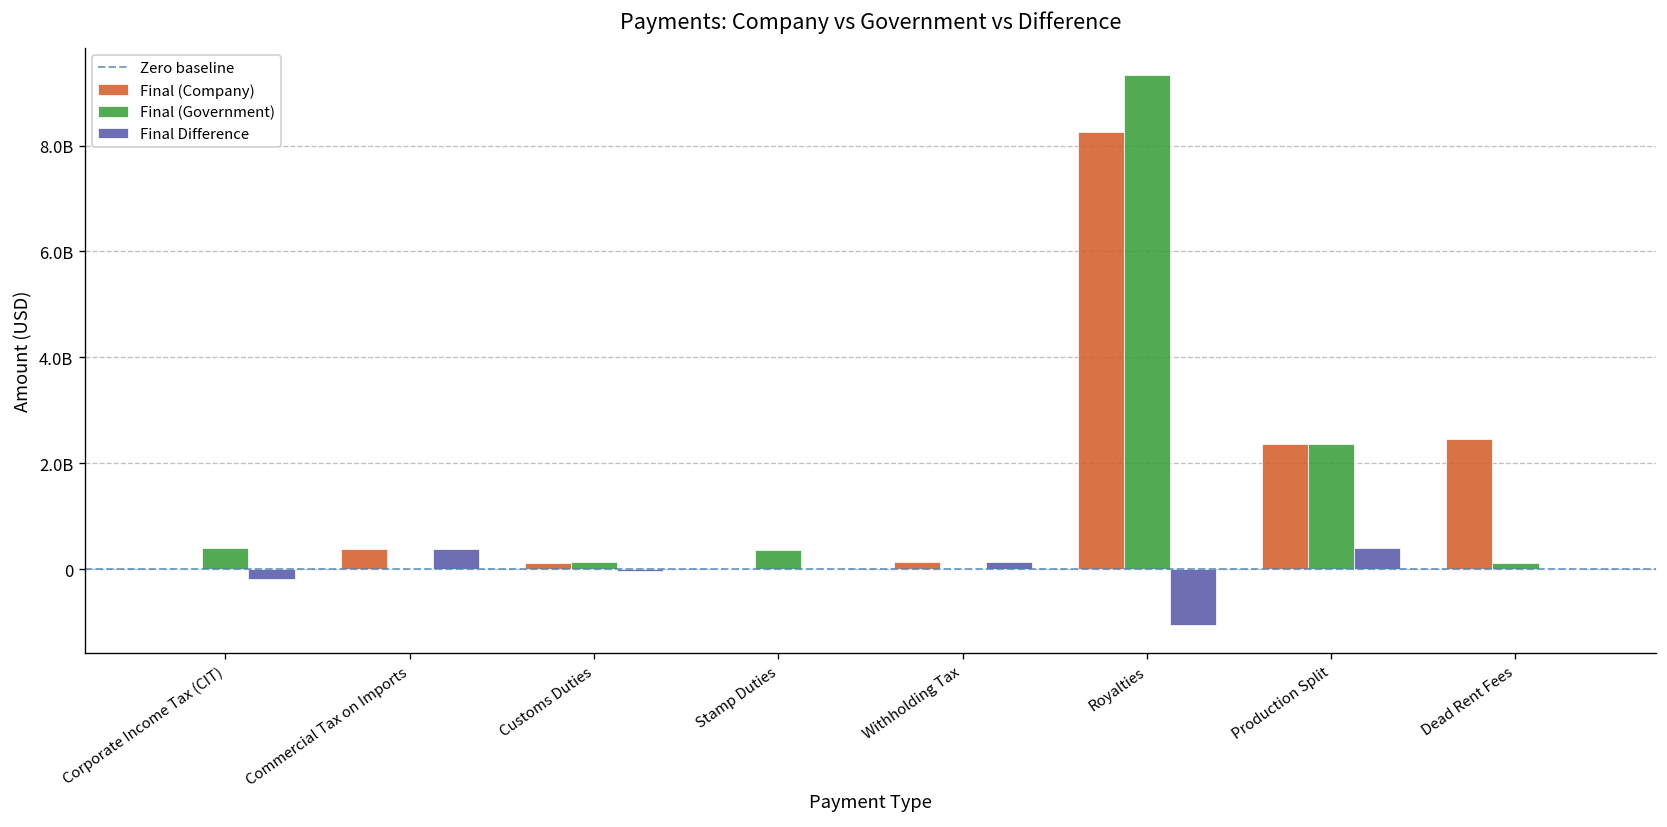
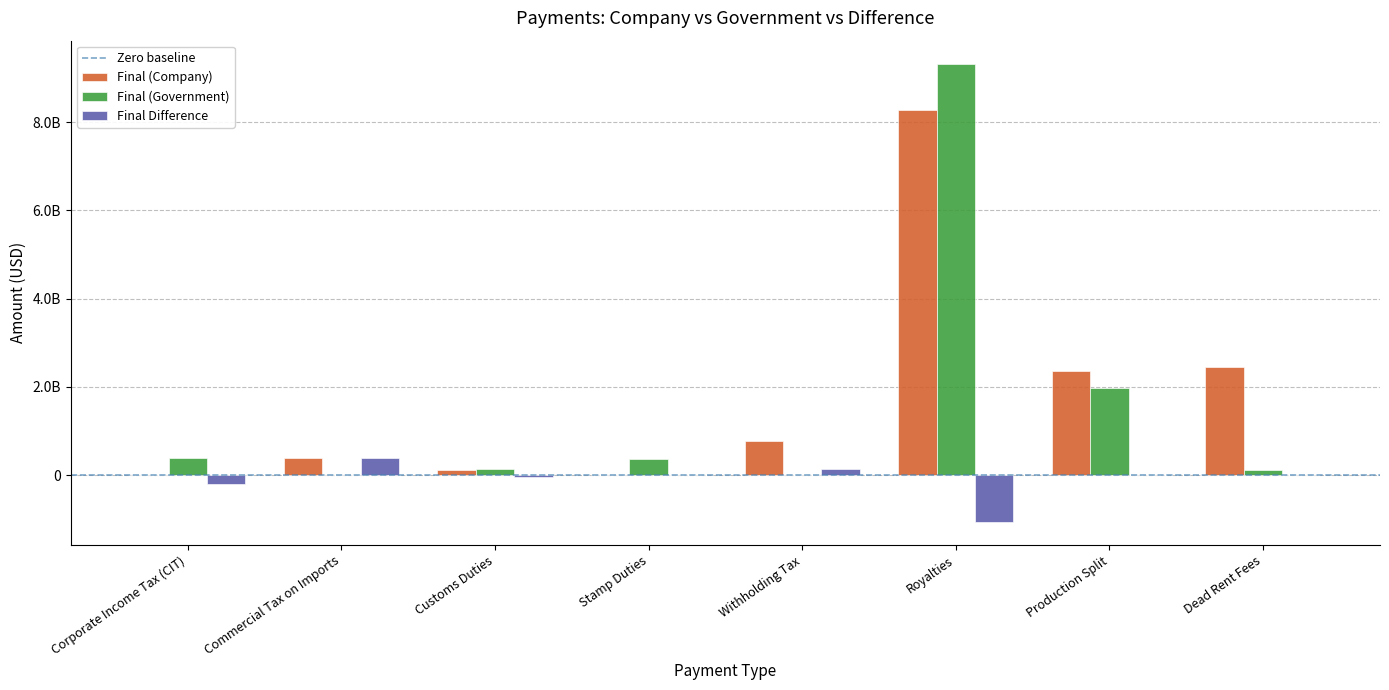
Final (Company), Withholding Tax: 100000000 -> 800000000
Final (Government), Production Split: 2400000000 -> 2000000000
Final Difference, Production Split: 400000000 -> 0
